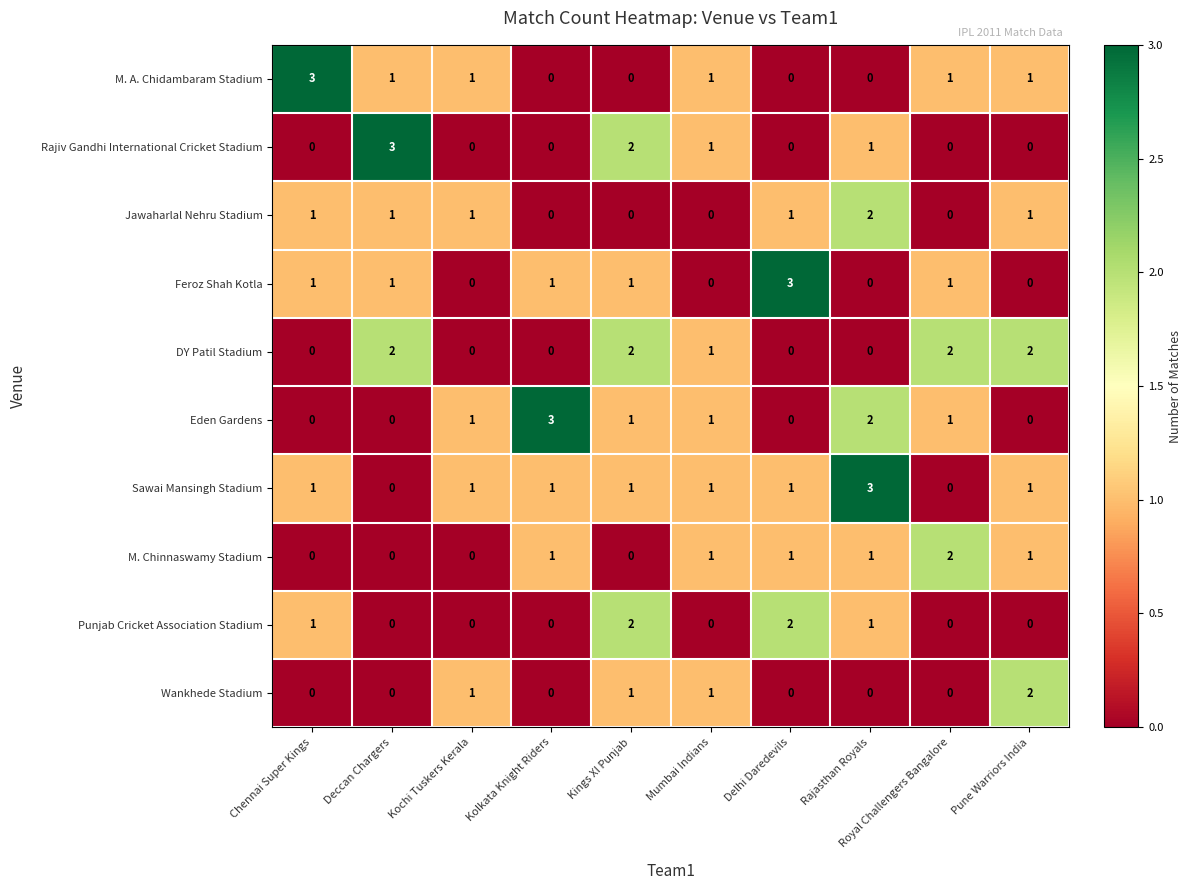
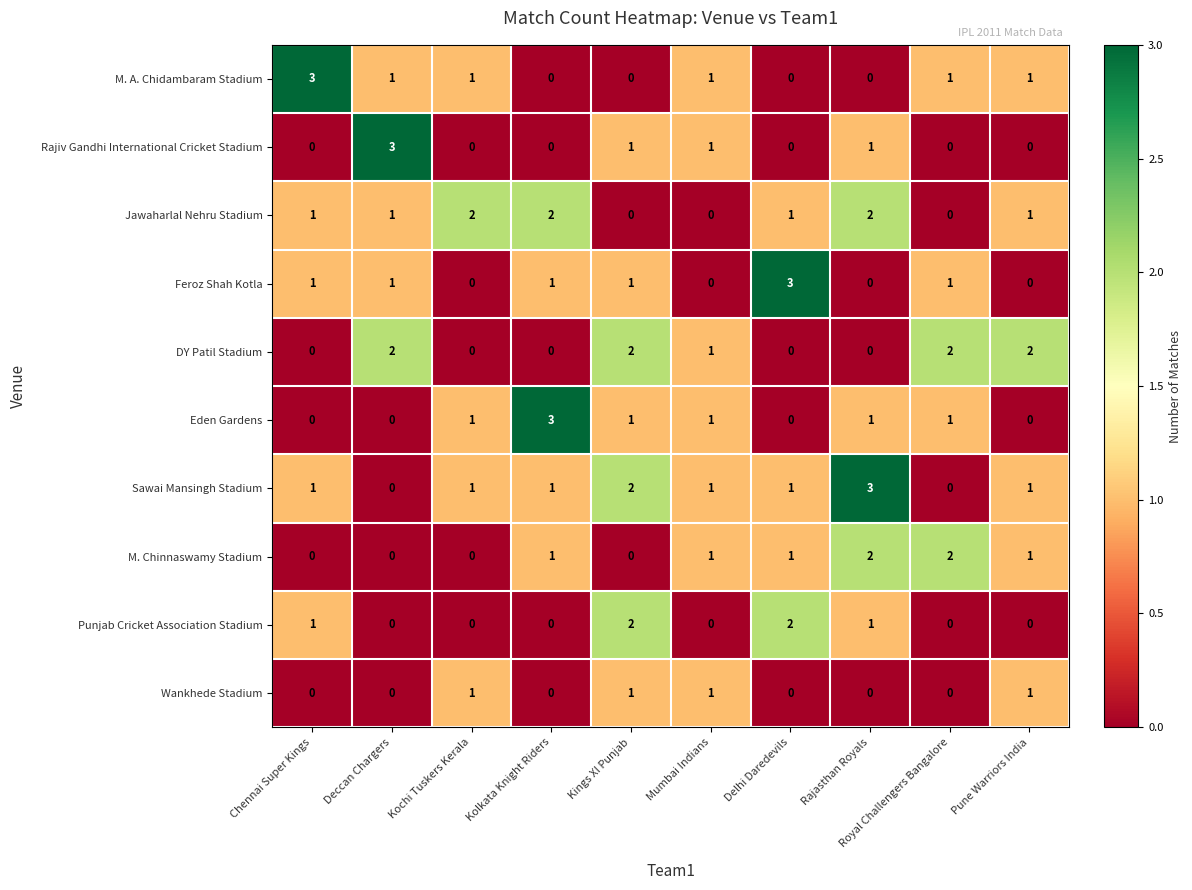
Rajiv Gandhi International Cricket Stadium, Kings XI Punjab: 2 -> 1
Jawaharlal Nehru Stadium, Kochi Tuskers Kerala: 1 -> 2
Jawaharlal Nehru Stadium, Kolkata Knight Riders: 0 -> 2
Eden Gardens, Rajasthan Royals: 2 -> 1
Sawai Mansingh Stadium, Kings XI Punjab: 1 -> 2
M. Chinnaswamy Stadium, Rajasthan Royals: 1 -> 2
Wankhede Stadium, Pune Warriors India: 2 -> 1
